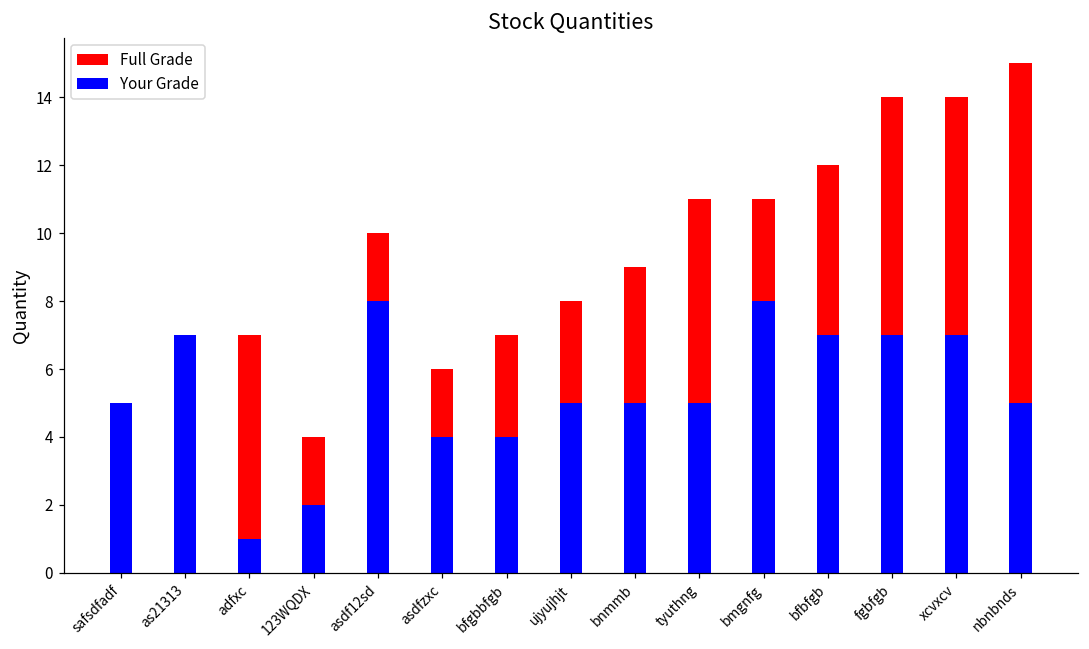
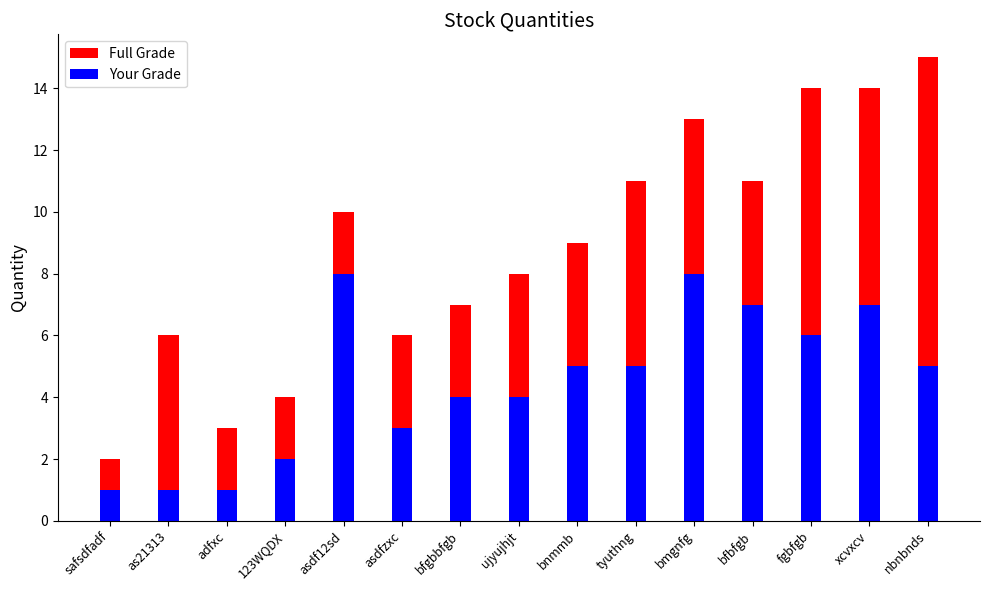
Your Grade, safsdfadf: 5 -> 1
Full Grade, as21313: 2 -> 6
Your Grade, as21313: 7 -> 1
Full Grade, adfxc: 7 -> 3
Your Grade, asdfzxc: 4 -> 3
Your Grade, ujyujhjt: 5 -> 4
Full Grade, bmgnfg: 11 -> 13
Full Grade, bfbfgb: 12 -> 11
Your Grade, fgbfgb: 7 -> 6
